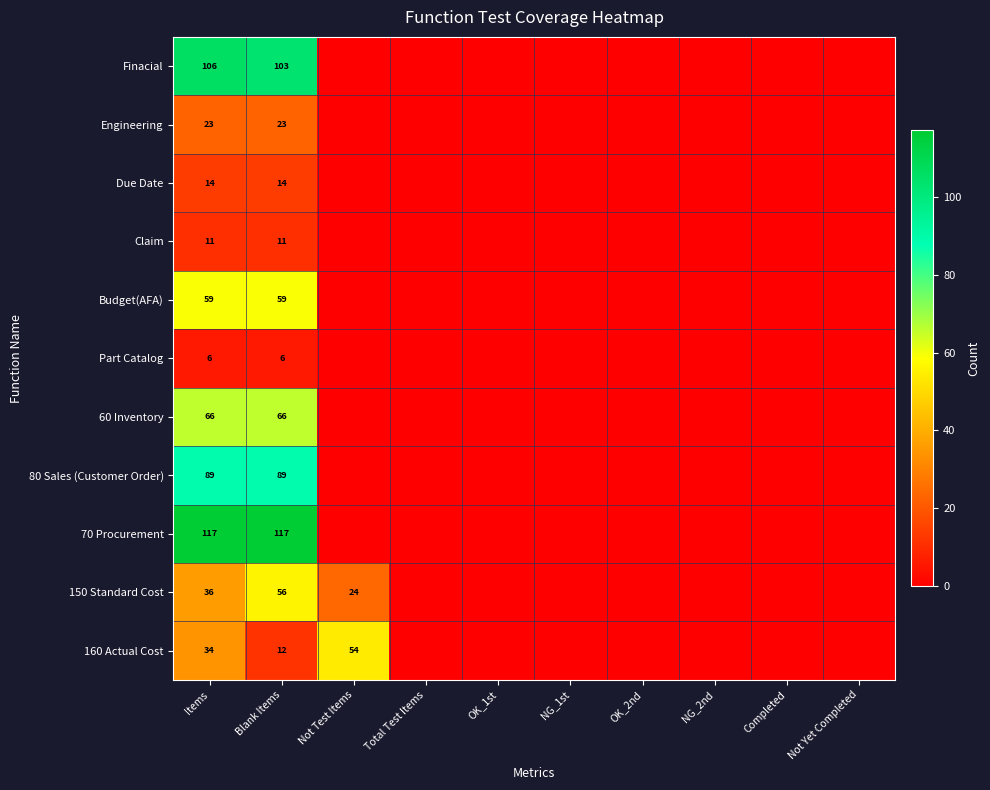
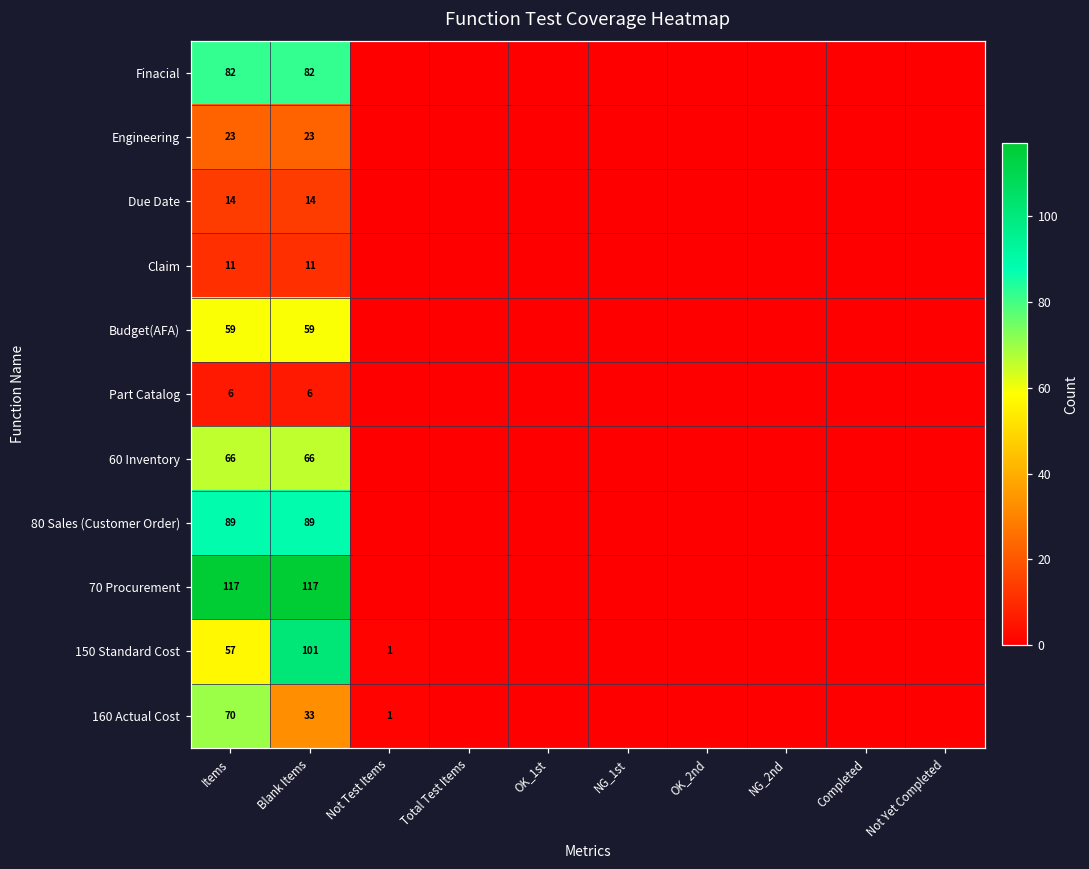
Finacial, Items: 106 -> 82
Finacial, Blank Items: 103 -> 82
150 Standard Cost, Items: 36 -> 57
150 Standard Cost, Blank Items: 56 -> 101
150 Standard Cost, Not Test Items: 24 -> 1
160 Actual Cost, Items: 34 -> 70
160 Actual Cost, Blank Items: 12 -> 33
160 Actual Cost, Not Test Items: 54 -> 1
